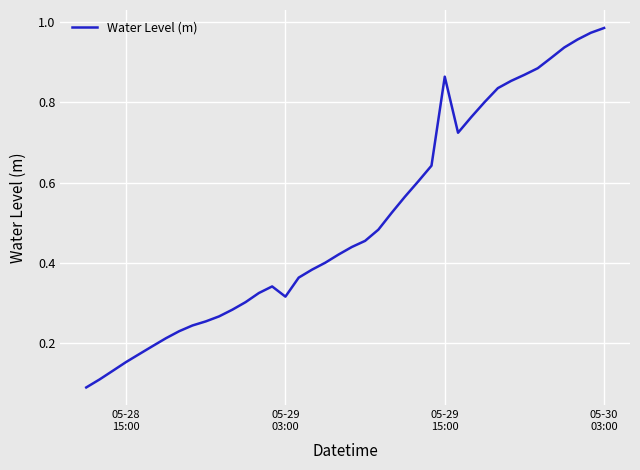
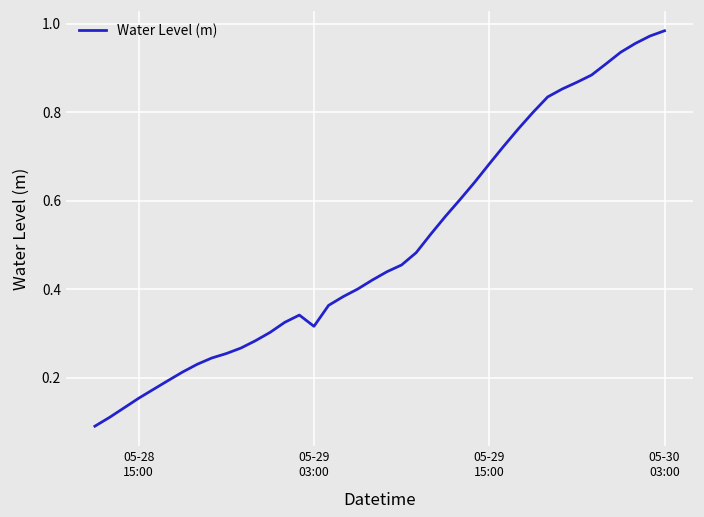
05-29 15:00: 0.86 -> 0.68
